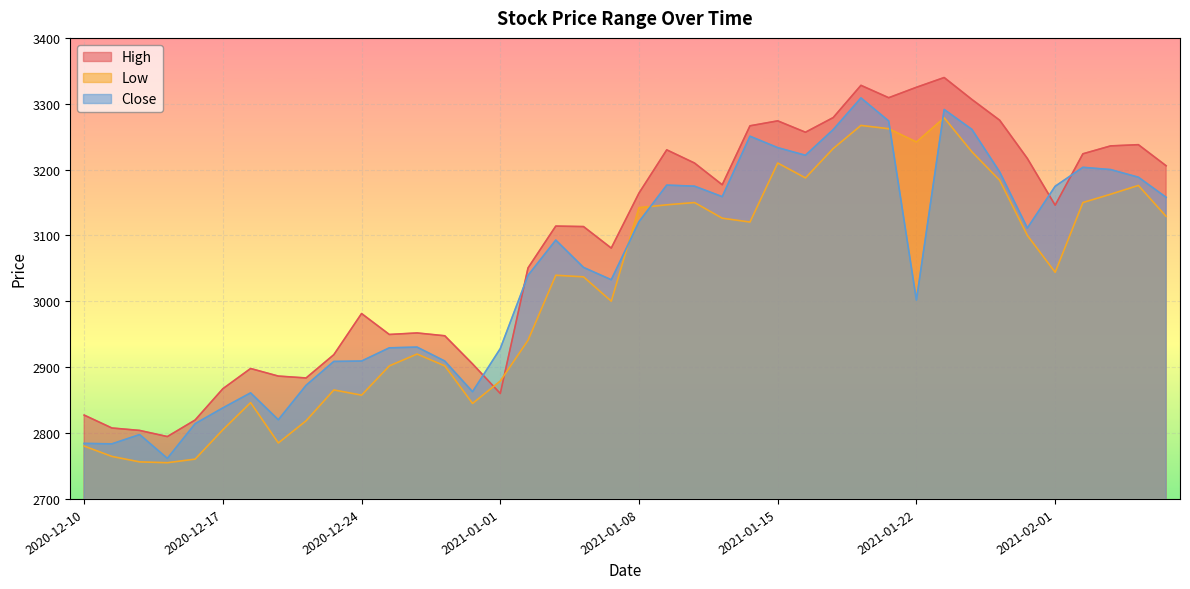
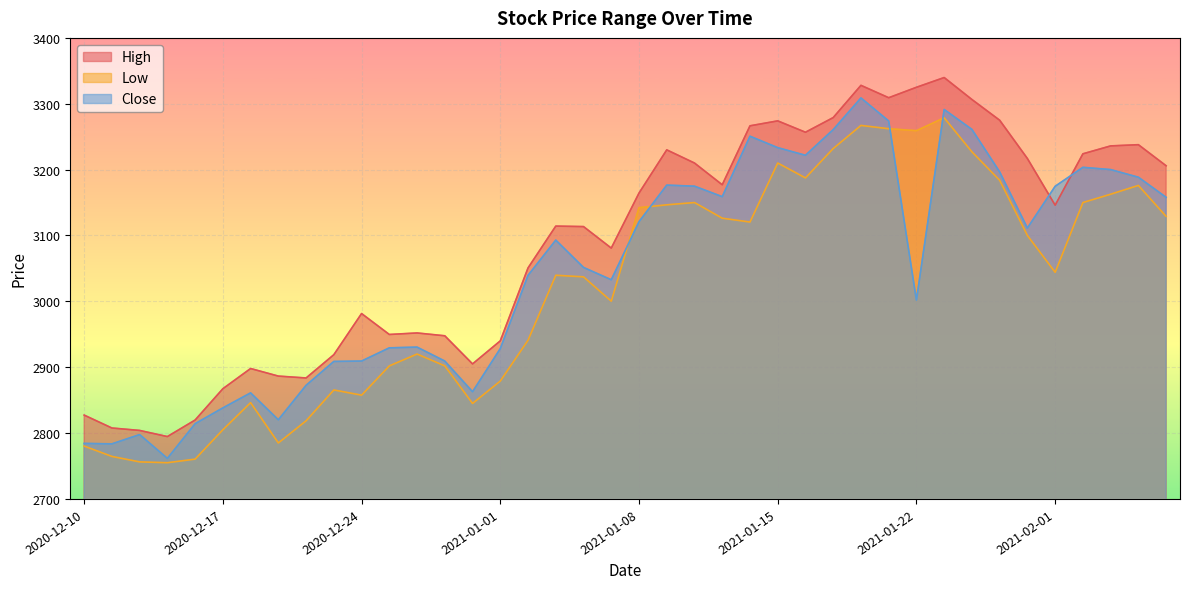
High, 2021-01-01: 2860 -> 2940
Low, 2021-01-22: 3240 -> 3260
